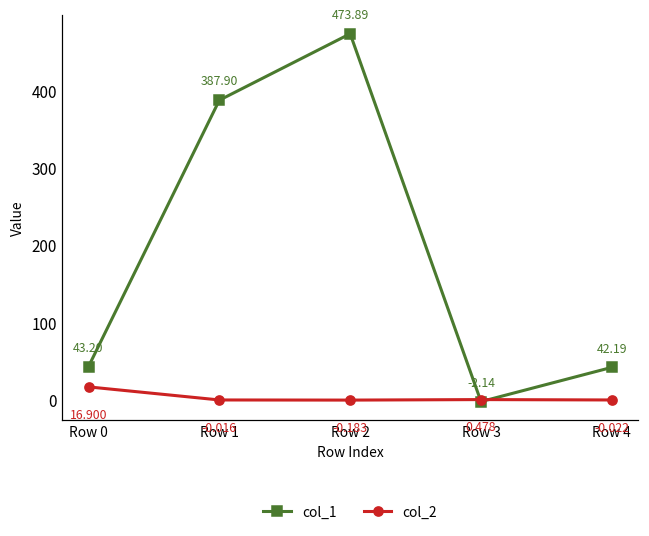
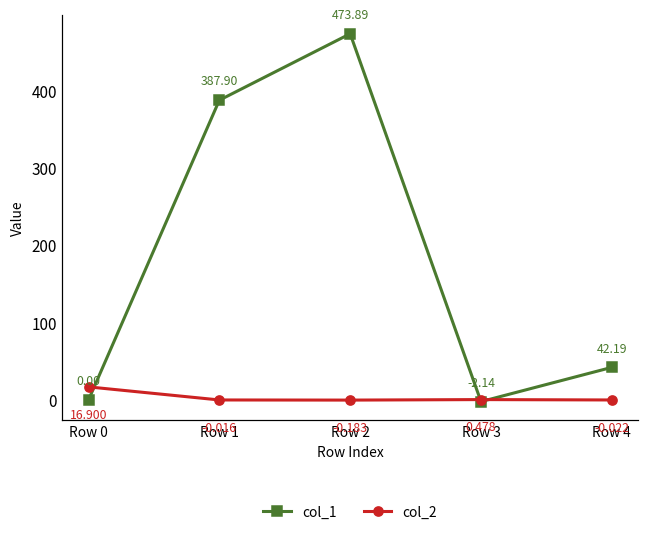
col_1, Row 0: 43.20 -> 0.00
